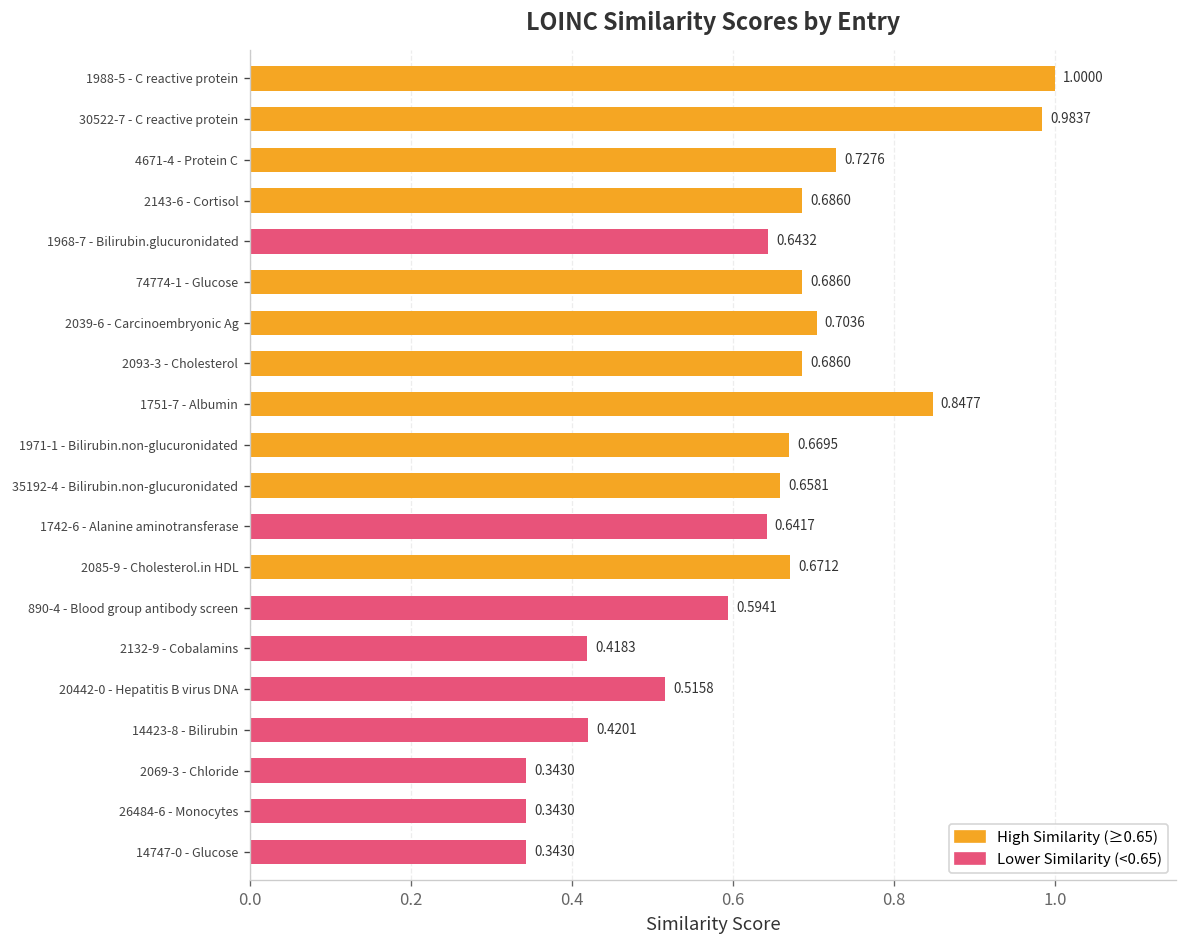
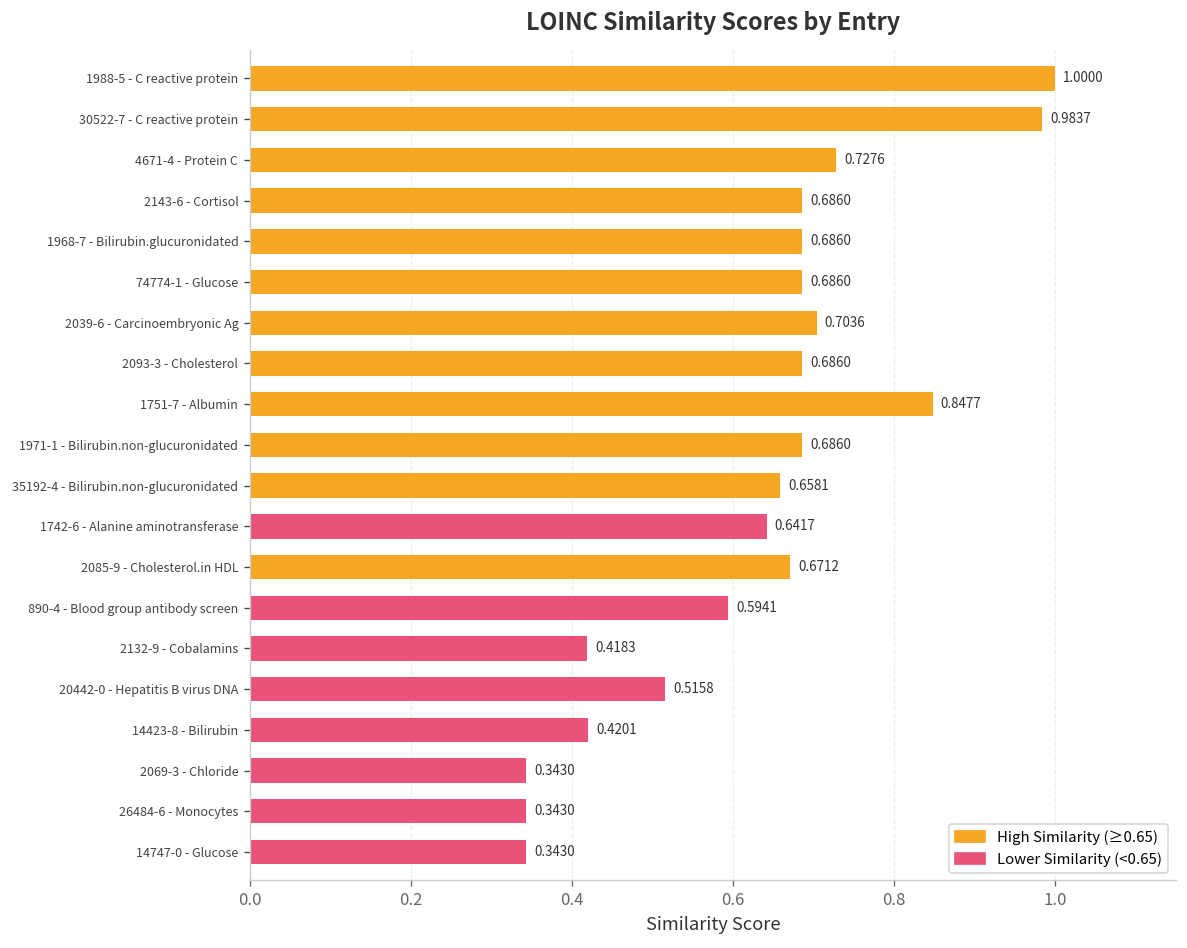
1968-7 - Bilirubin.glucuronidated: 0.6432 -> 0.6860
1971-1 - Bilirubin.non-glucuronidated: 0.6695 -> 0.6860
